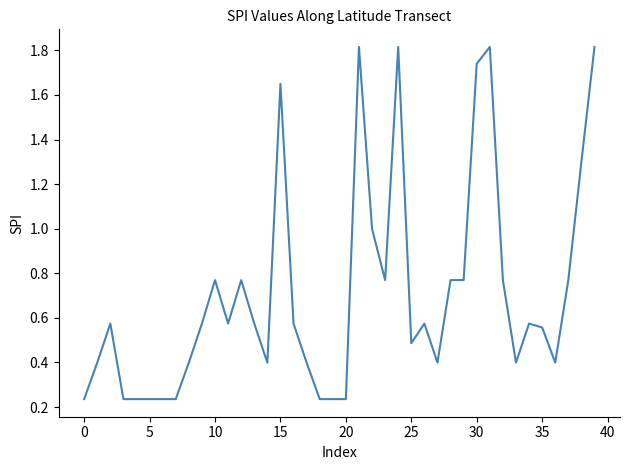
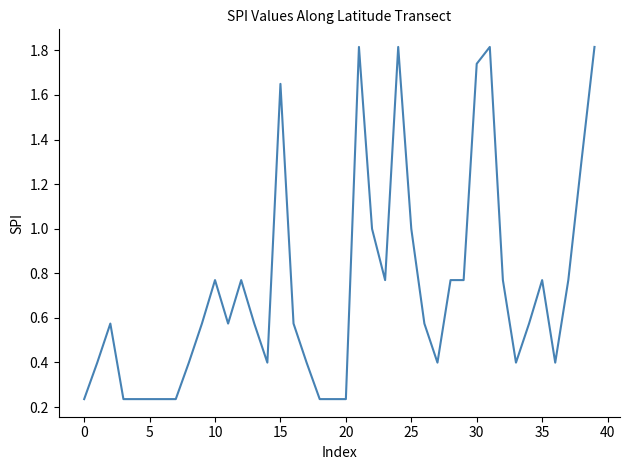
25: 0.49 -> 1.00
35: 0.56 -> 0.77
